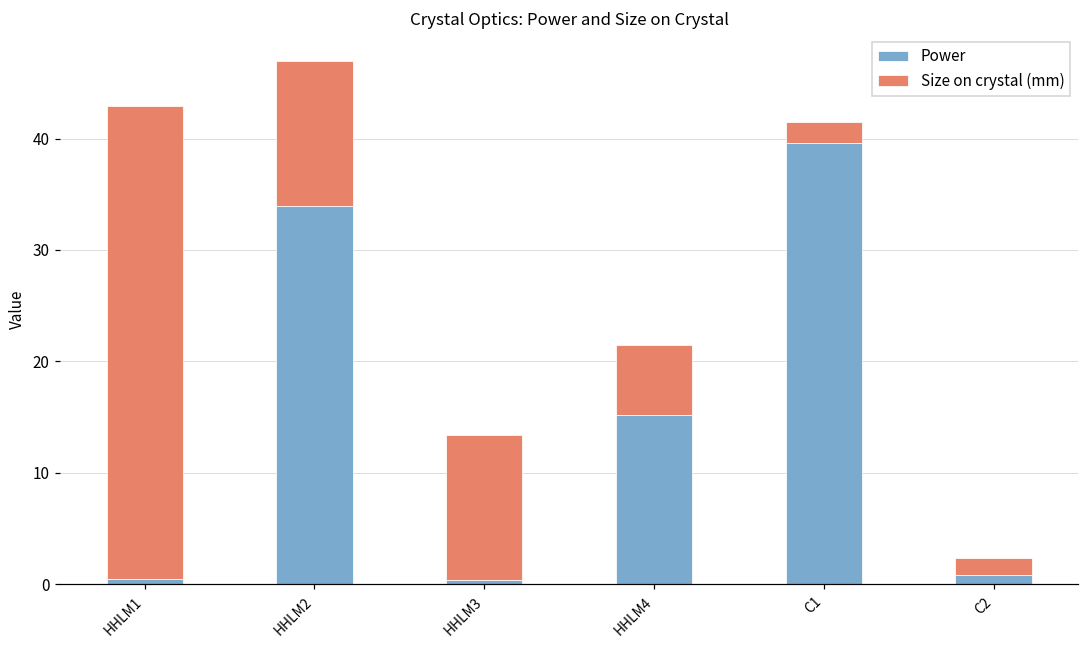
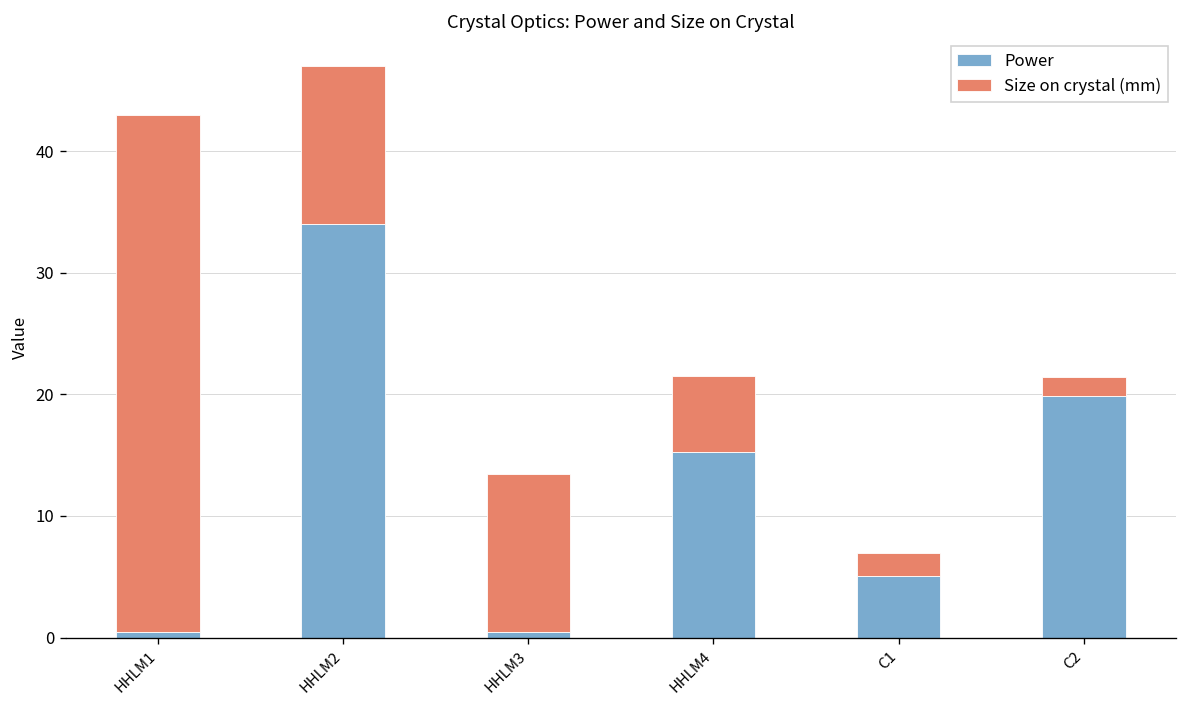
Power, C1: 39.6 -> 5.1
Power, C2: 0.9 -> 19.9
